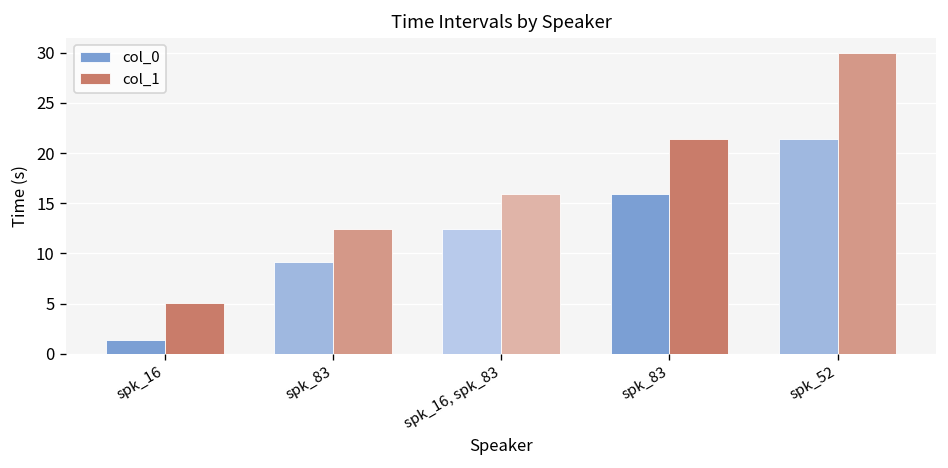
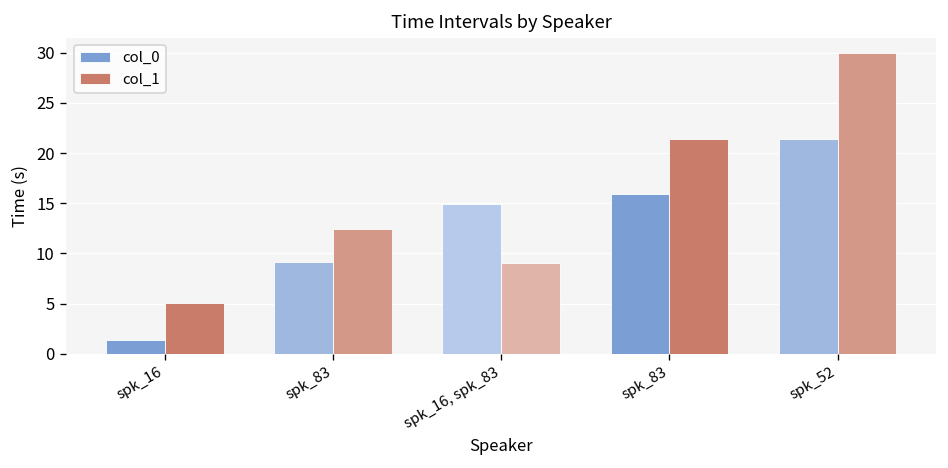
col_0, spk_16, spk_83: 12 -> 15
col_1, spk_16, spk_83: 16 -> 9
